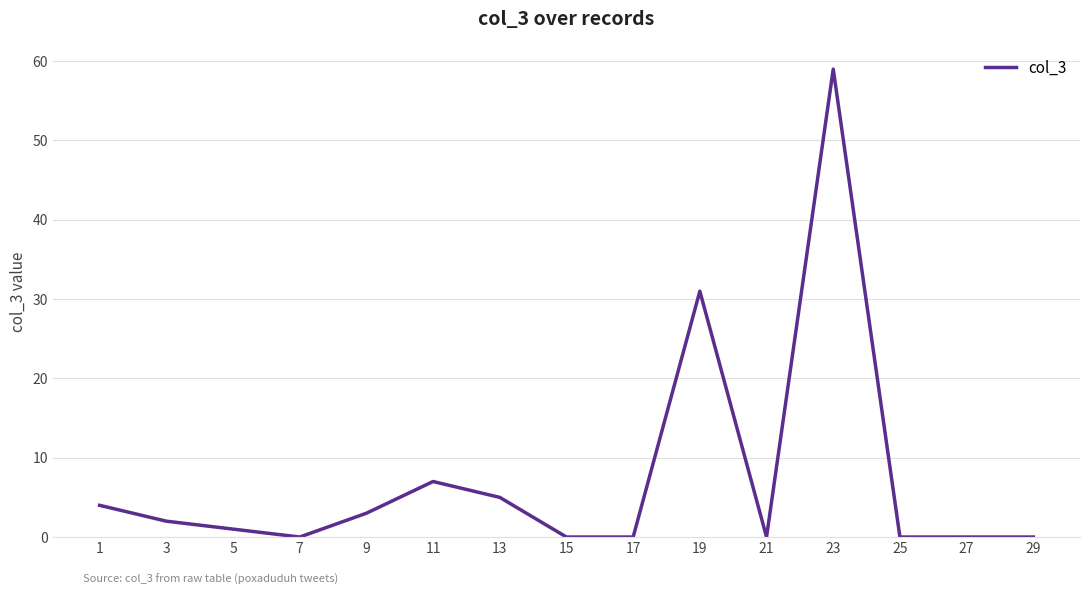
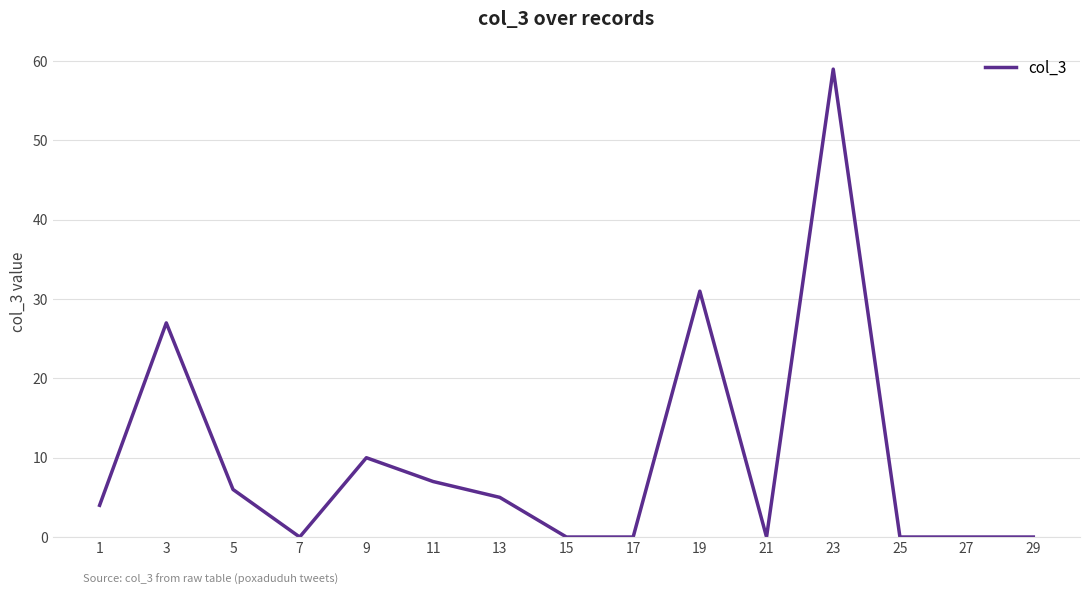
3: 2 -> 27
5: 1 -> 6
9: 3 -> 10
